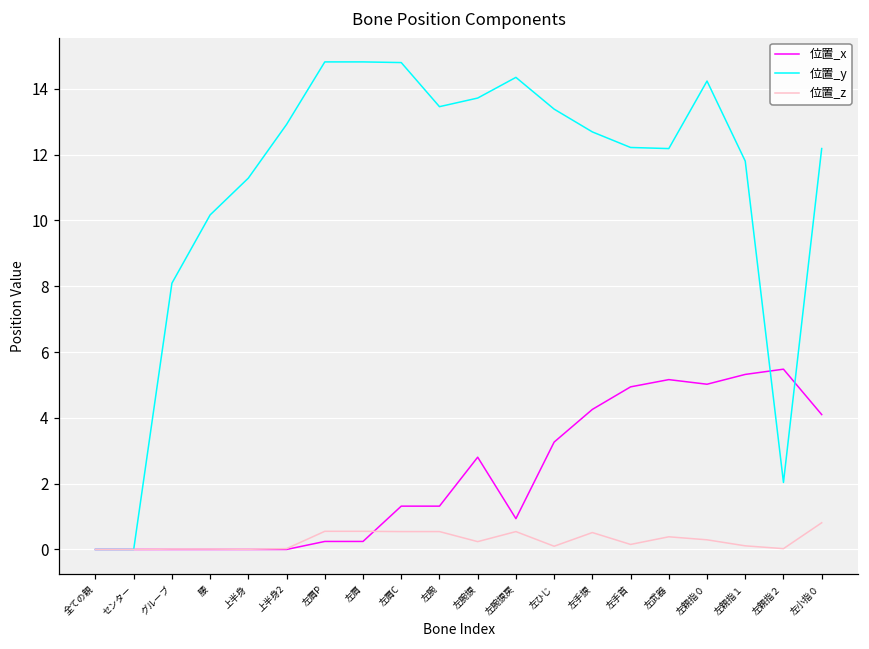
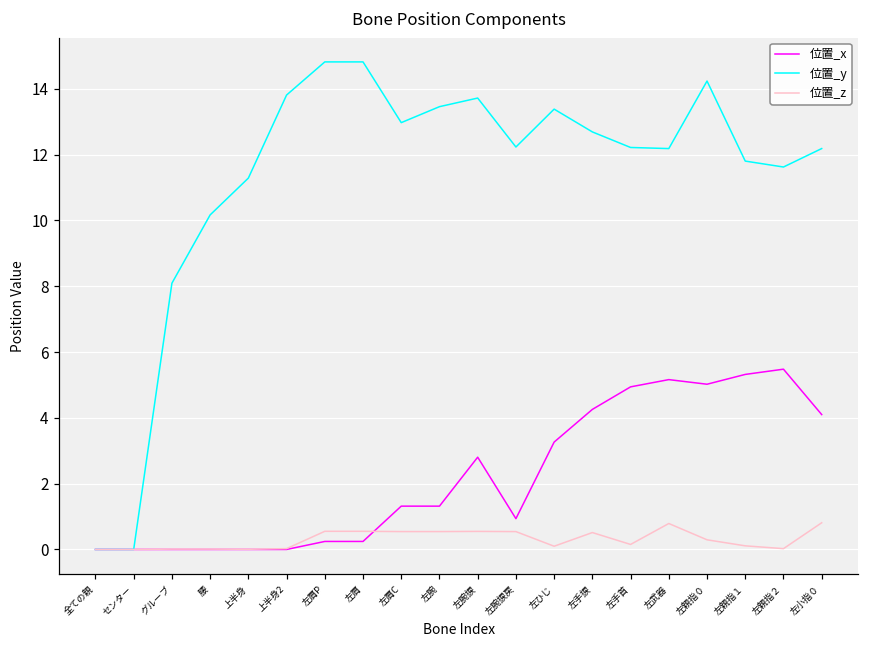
位置_y, 上半身2: 12.9 -> 13.8
位置_y, 左肩C: 14.8 -> 13.0
位置_z, 左腕捩: 0.2 -> 0.5
位置_y, 左腕捩戻: 14.3 -> 12.2
位置_z, 左武器: 0.4 -> 0.8
位置_y, 左親指２: 2.0 -> 11.6
